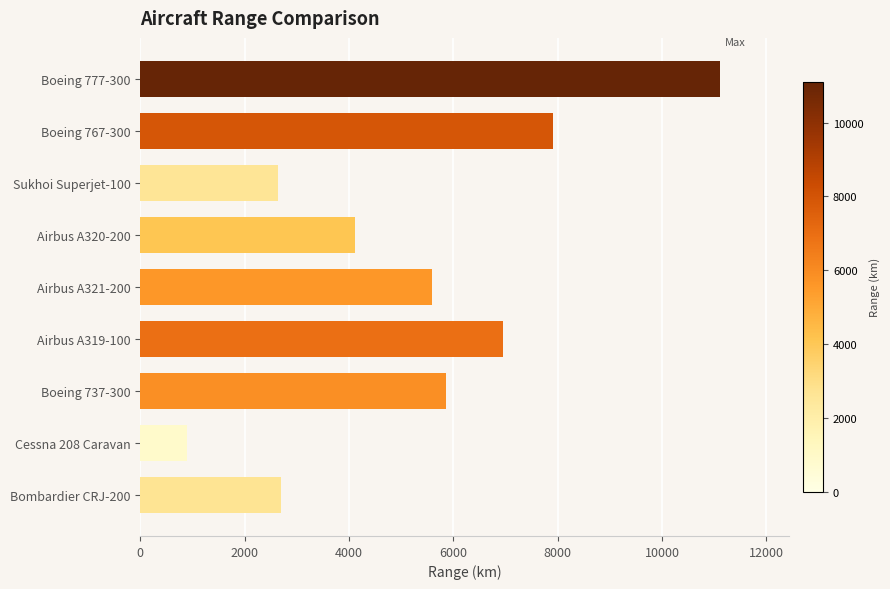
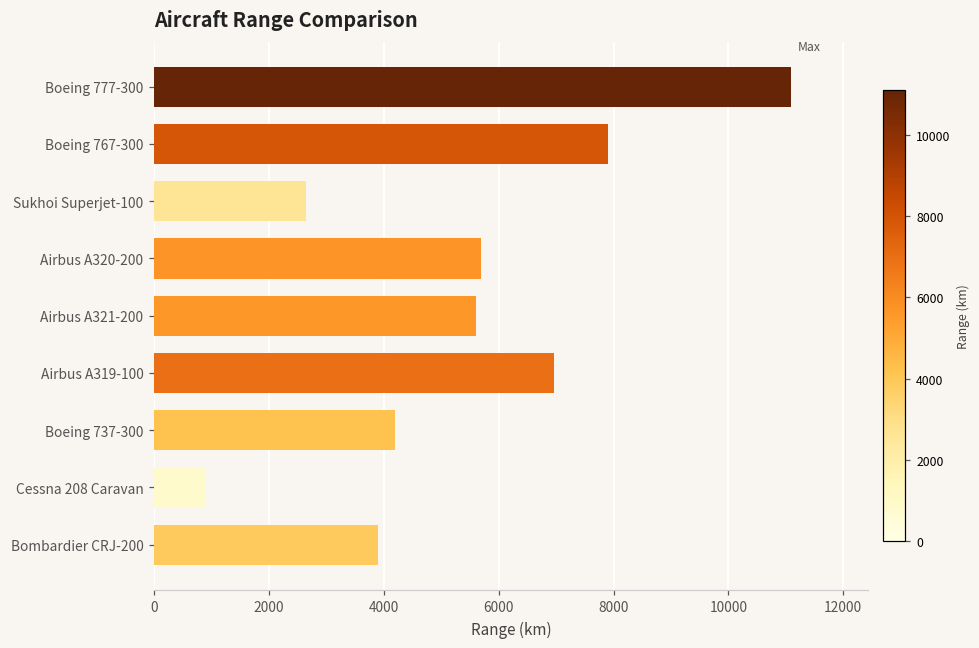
Airbus A320-200: 4100 -> 5700
Boeing 737-300: 5900 -> 4200
Bombardier CRJ-200: 2700 -> 3900
